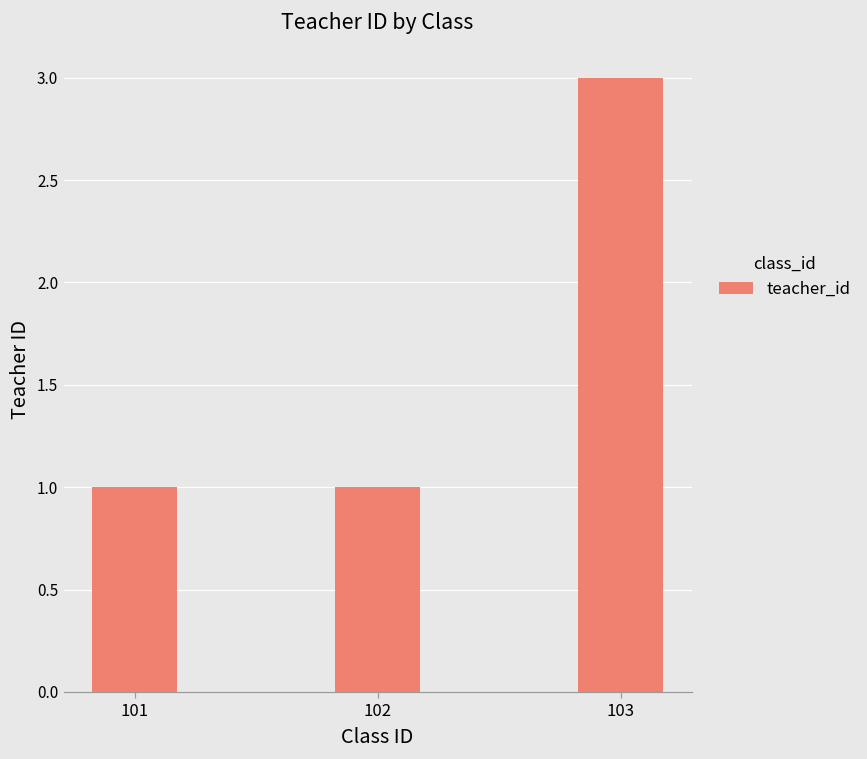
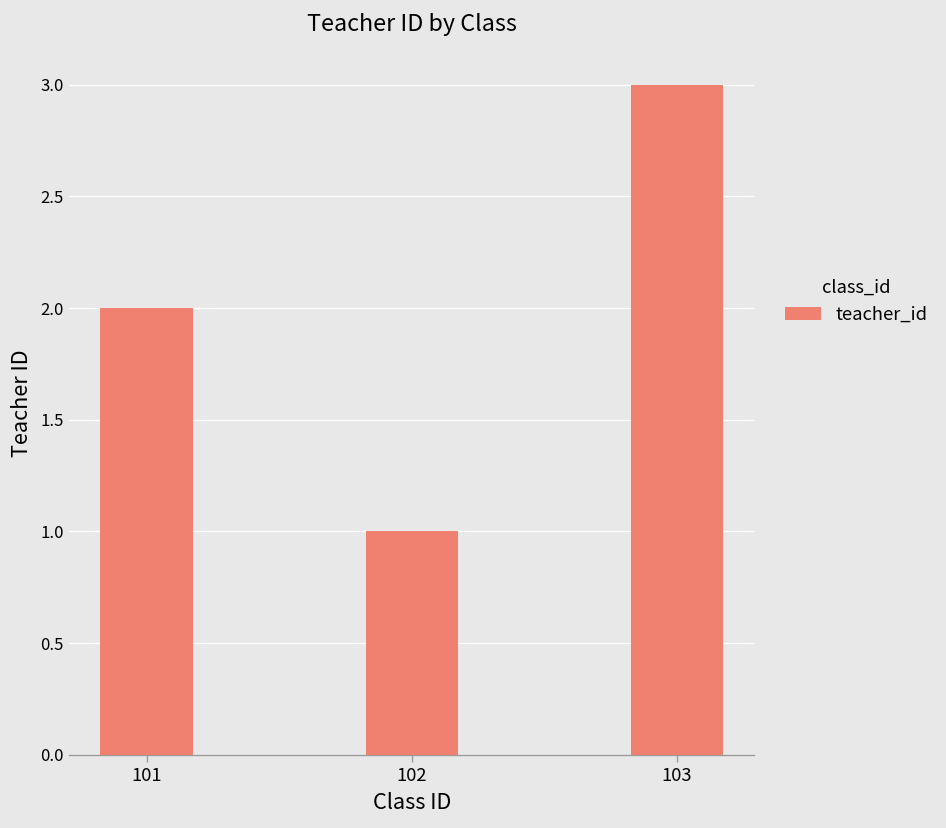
101: 1 -> 2
